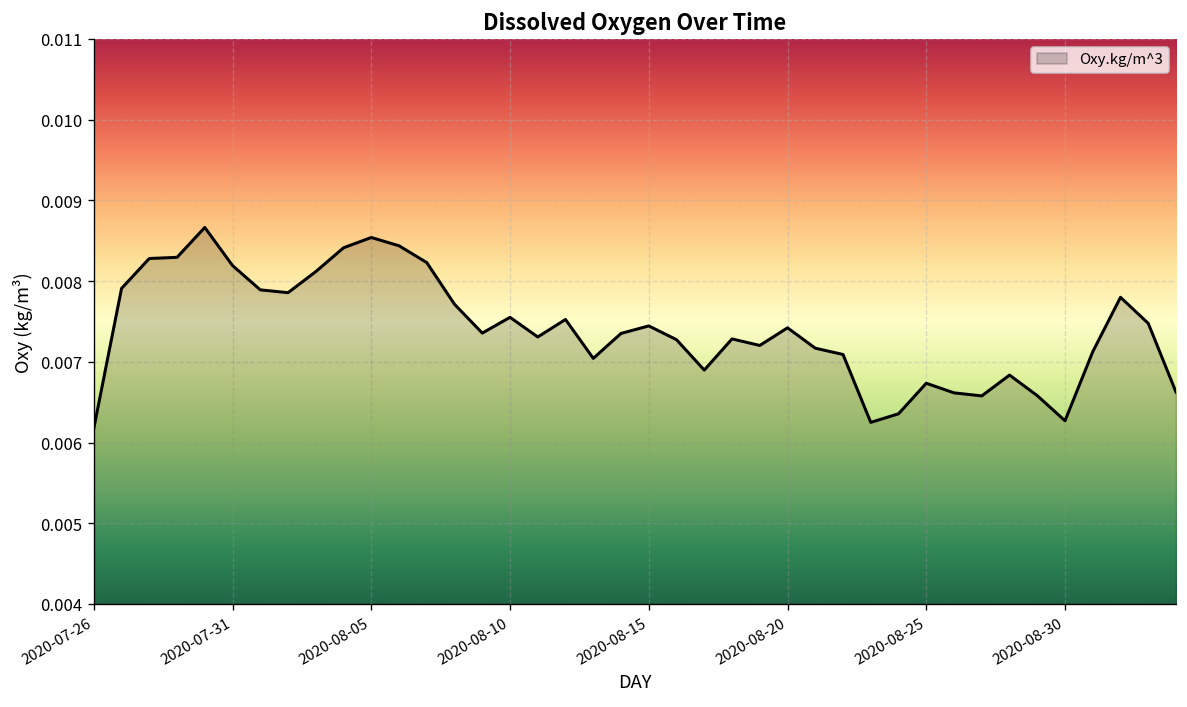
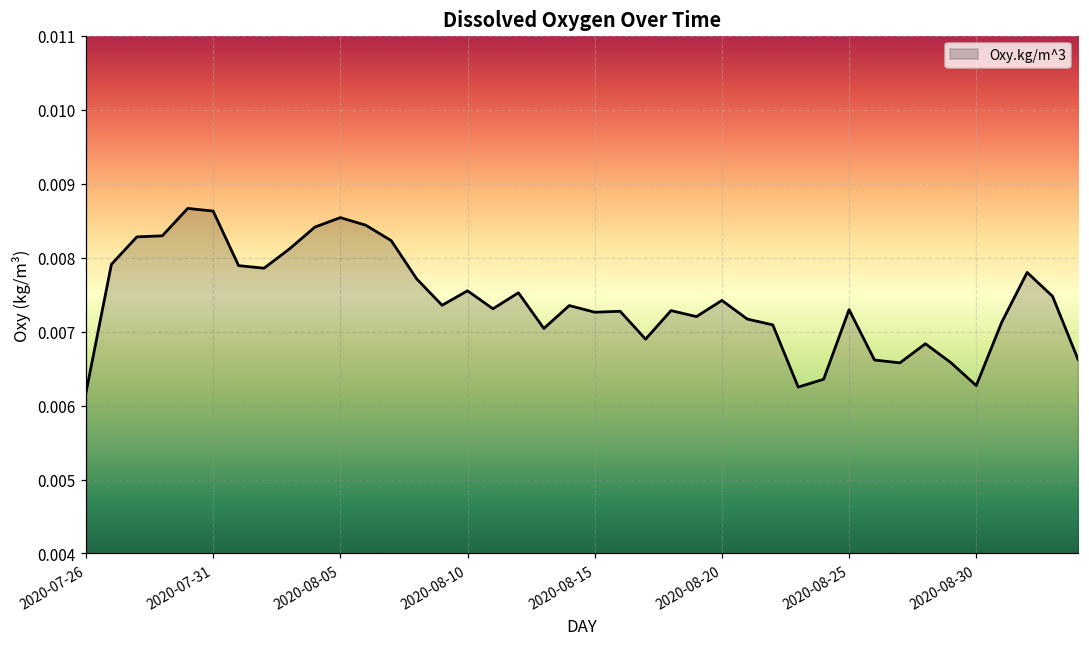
2020-07-31: 0.0082 -> 0.0086
2020-08-15: 0.0074 -> 0.0073
2020-08-25: 0.0067 -> 0.0073
